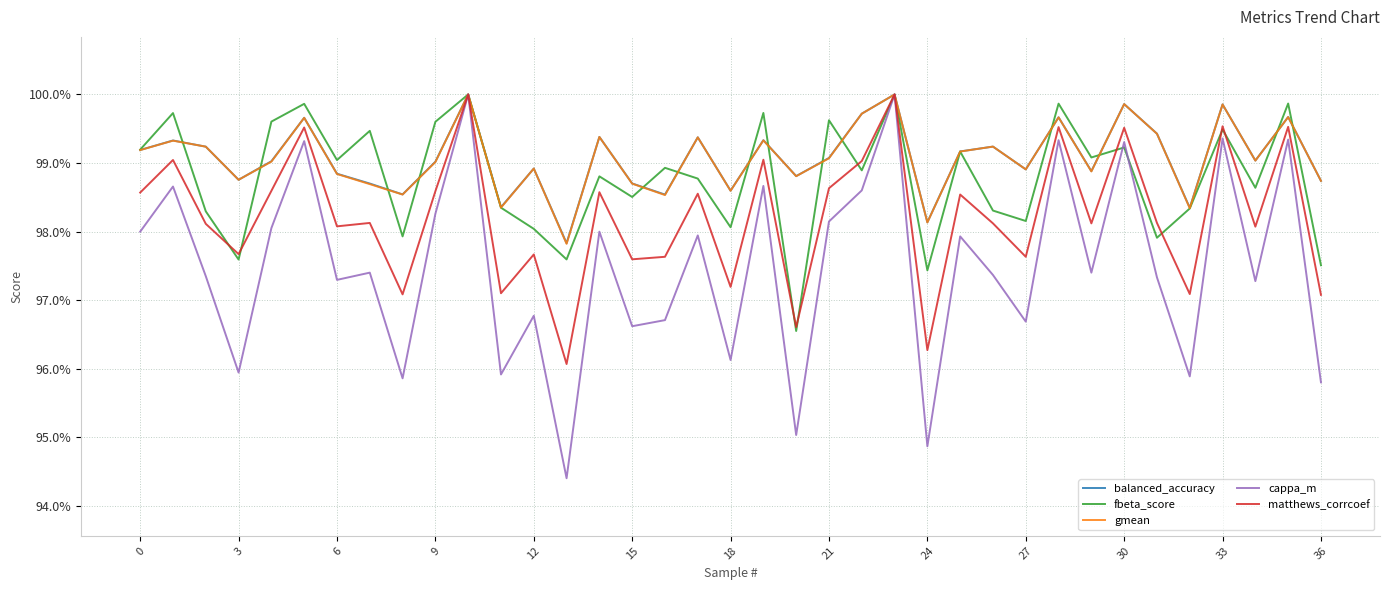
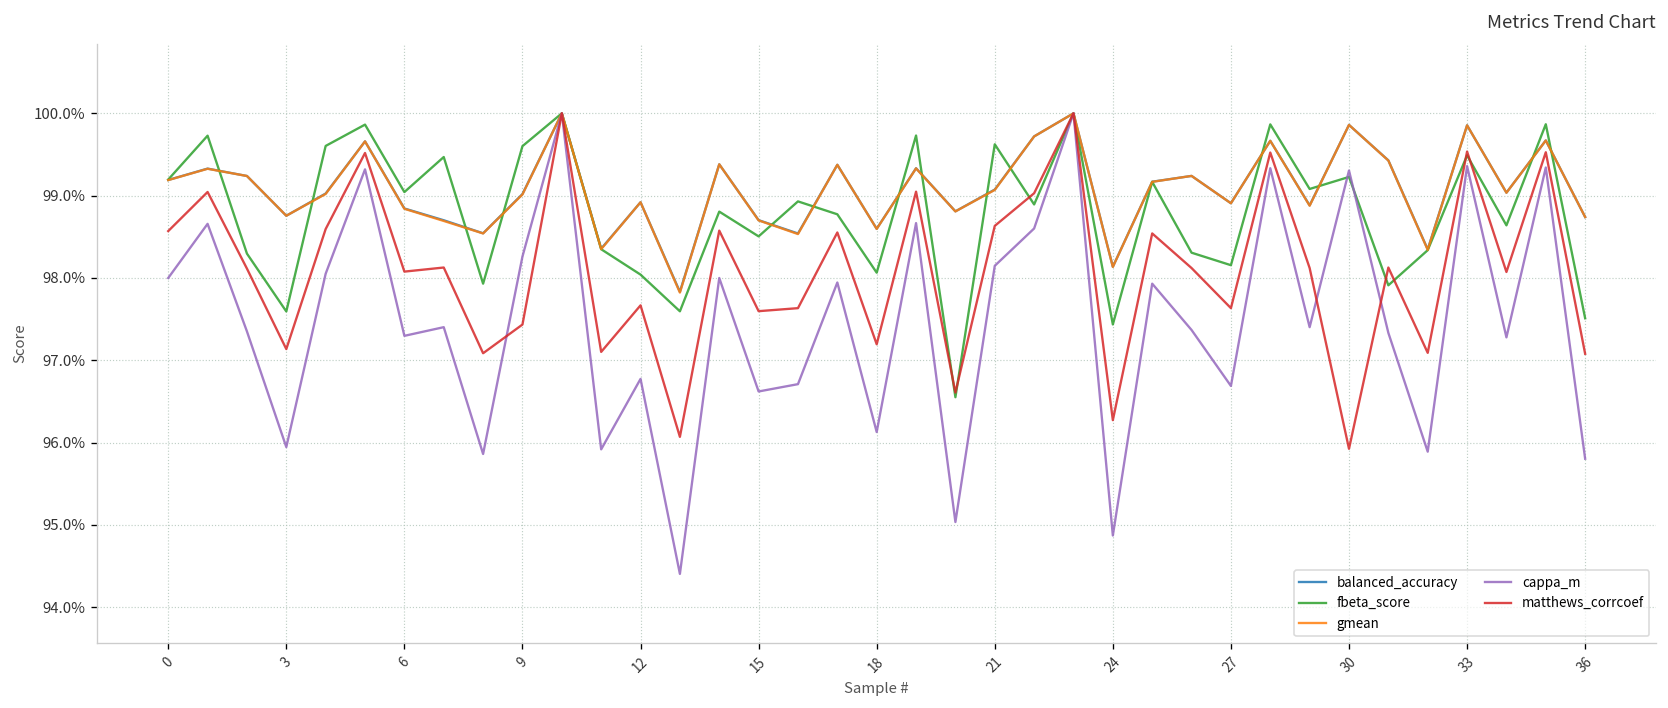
matthews_corrcoef, 3: 97.7% -> 97.1%
matthews_corrcoef, 9: 98.6% -> 97.4%
matthews_corrcoef, 30: 99.5% -> 95.9%
